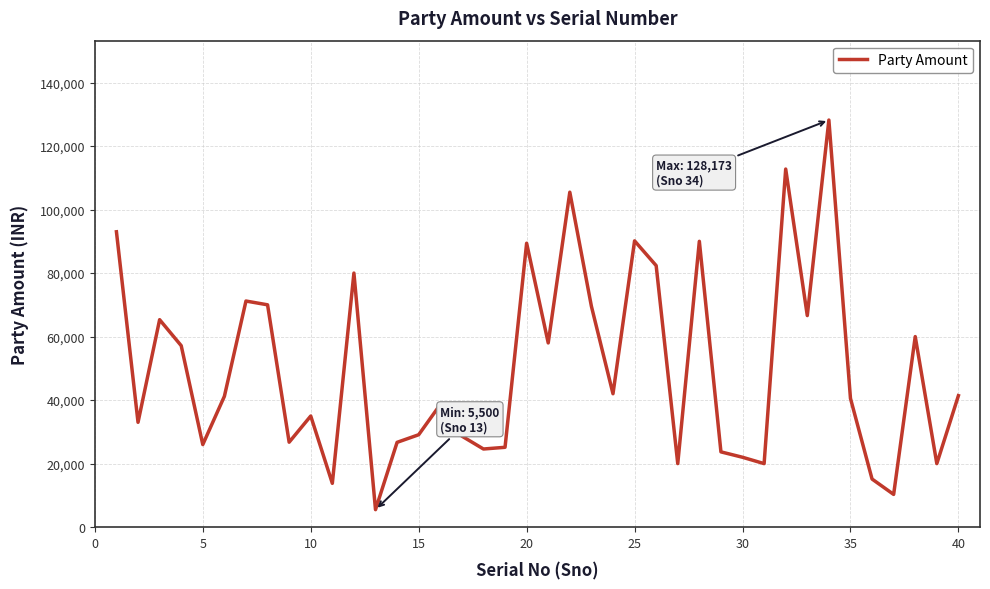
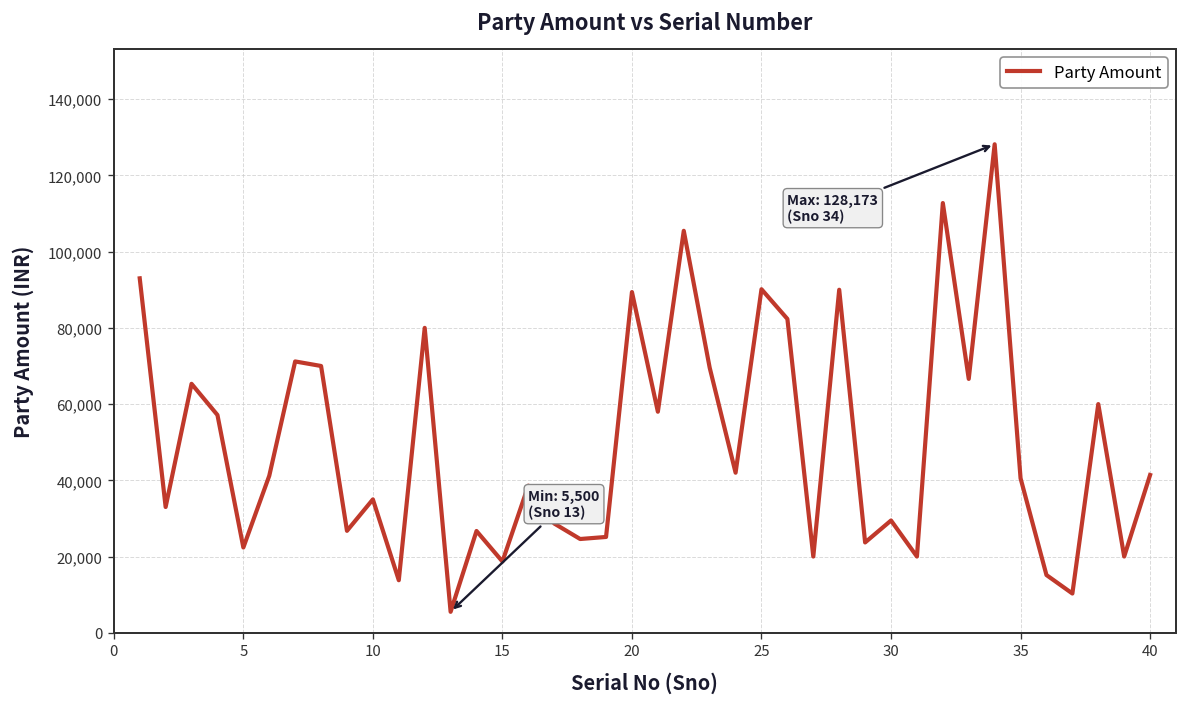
5: 26,000 -> 22,000
15: 29,000 -> 19,000
30: 22,000 -> 29,000
